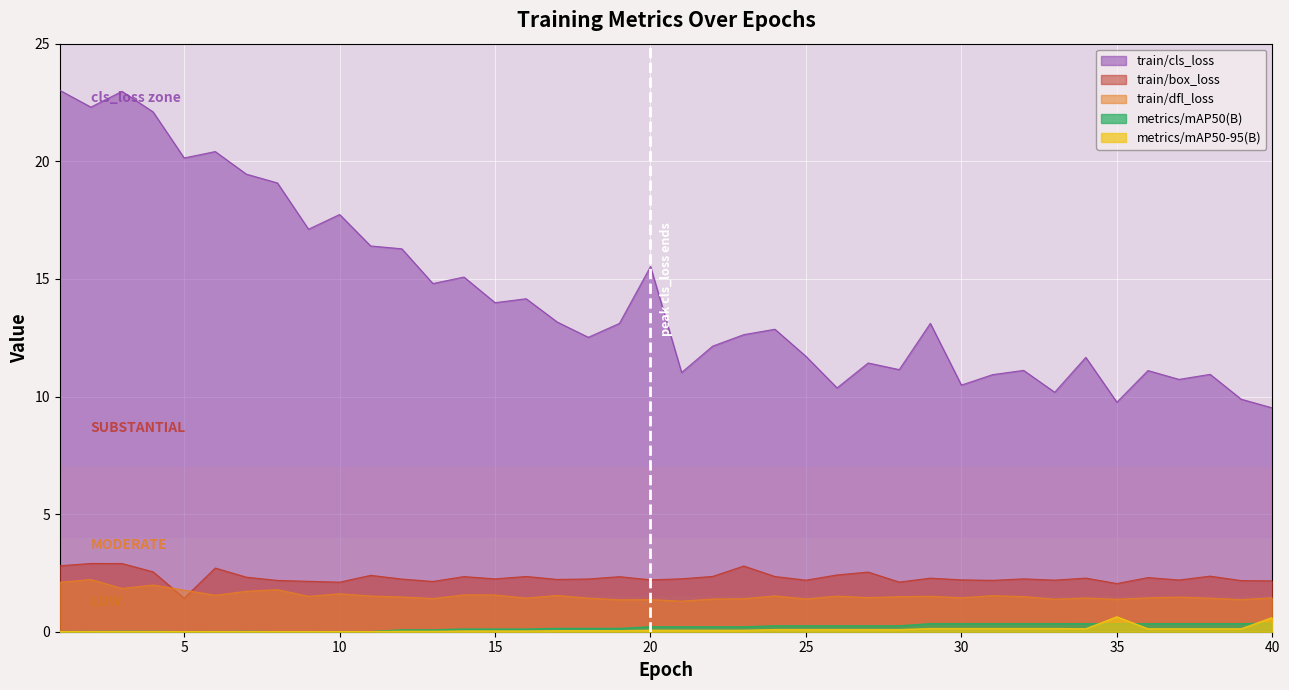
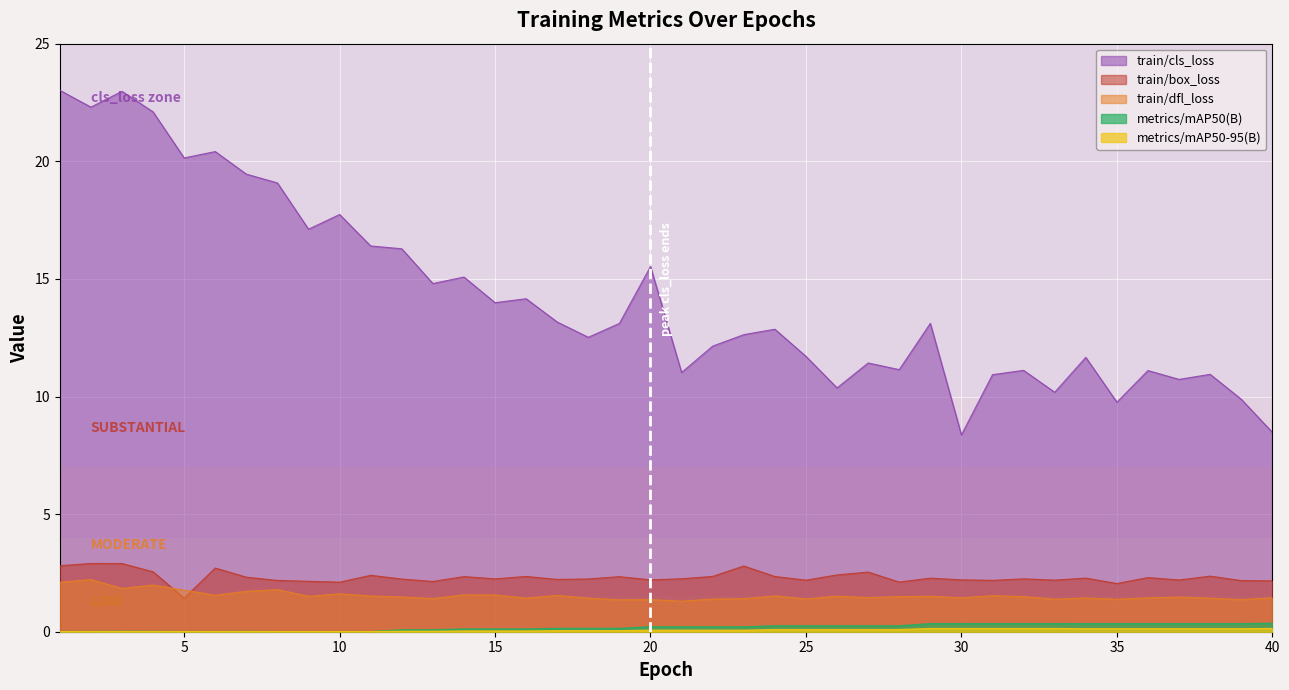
train/cls_loss, 30: 10.5 -> 8.4
metrics/mAP50-95(B), 35: 0.6 -> 0.1
train/cls_loss, 40: 9.5 -> 8.5
metrics/mAP50-95(B), 40: 0.6 -> 0.1
